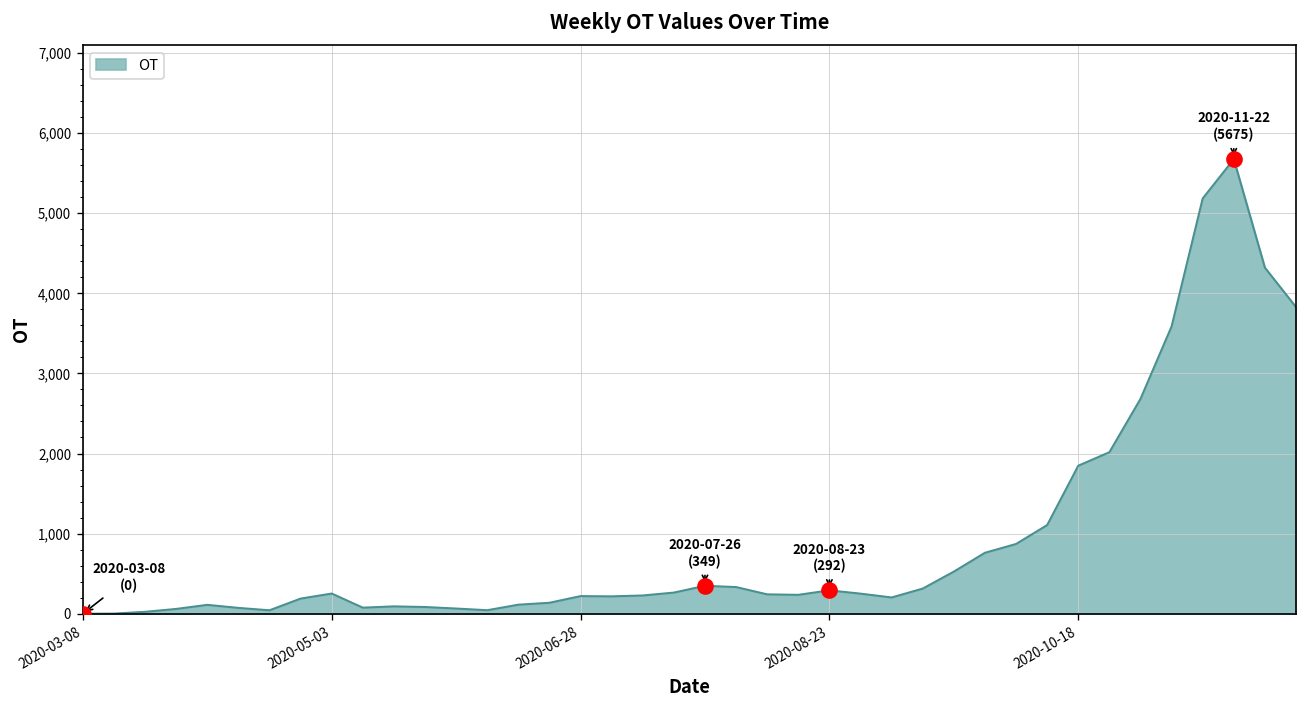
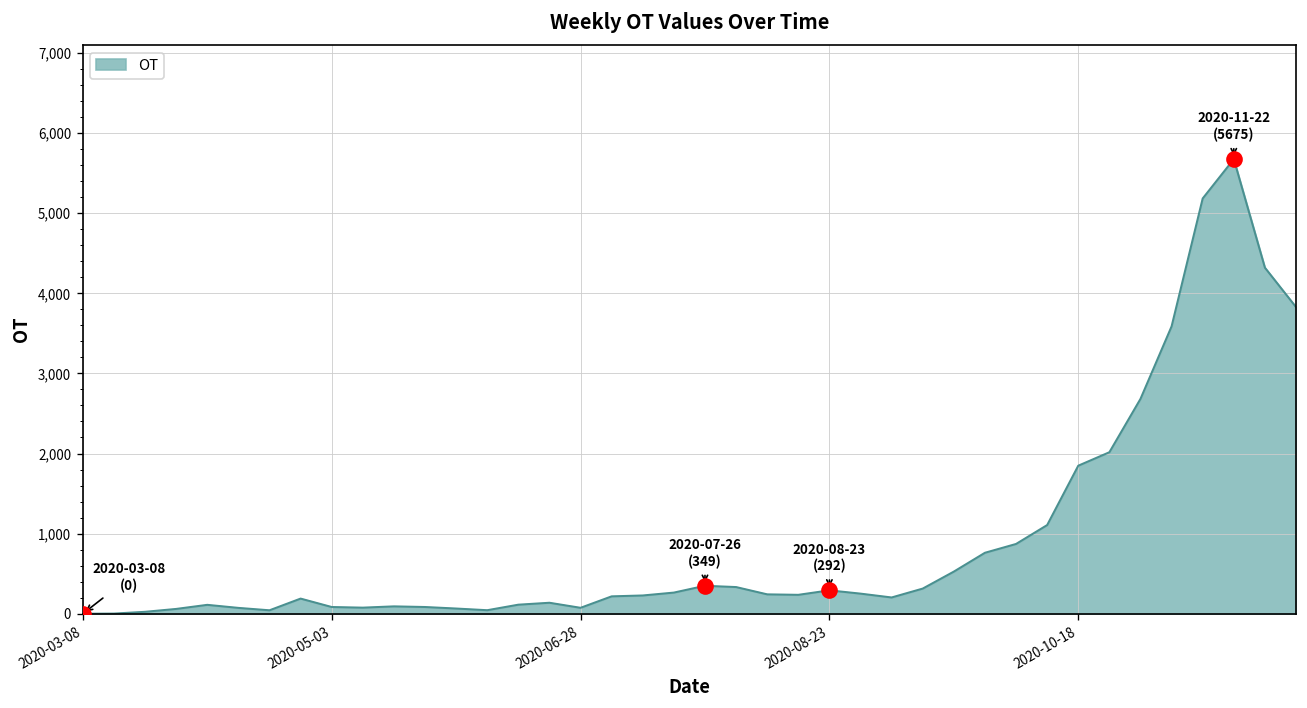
OT, 2020-05-03: 300 -> 100
OT, 2020-06-28: 200 -> 100
